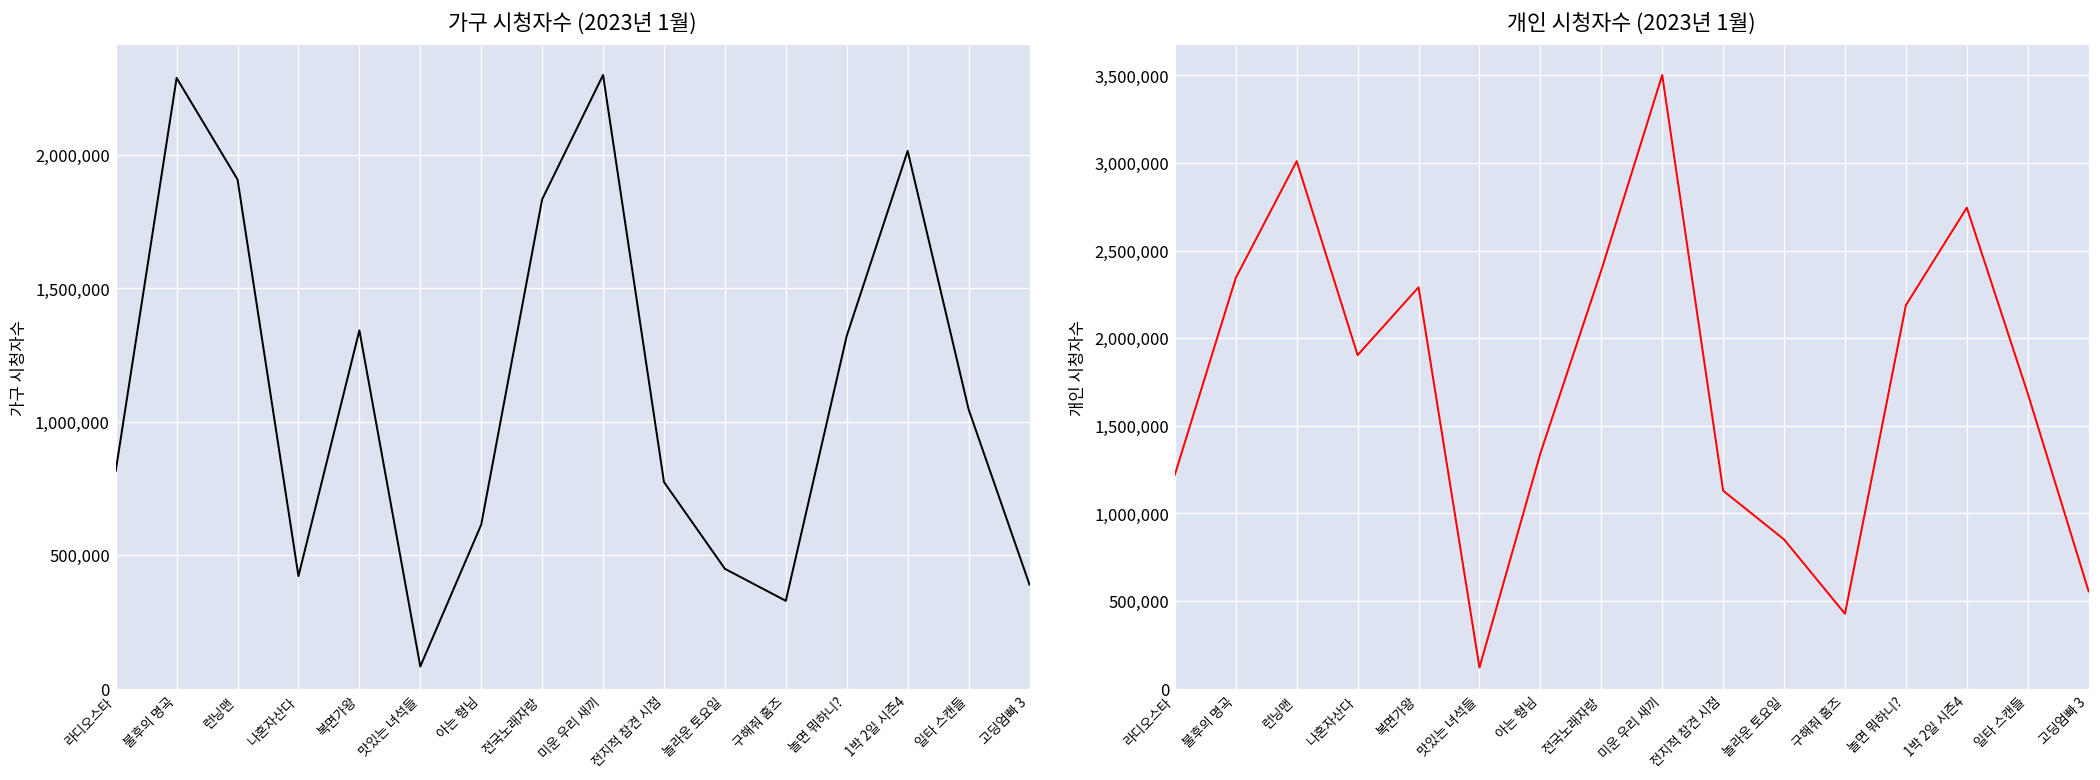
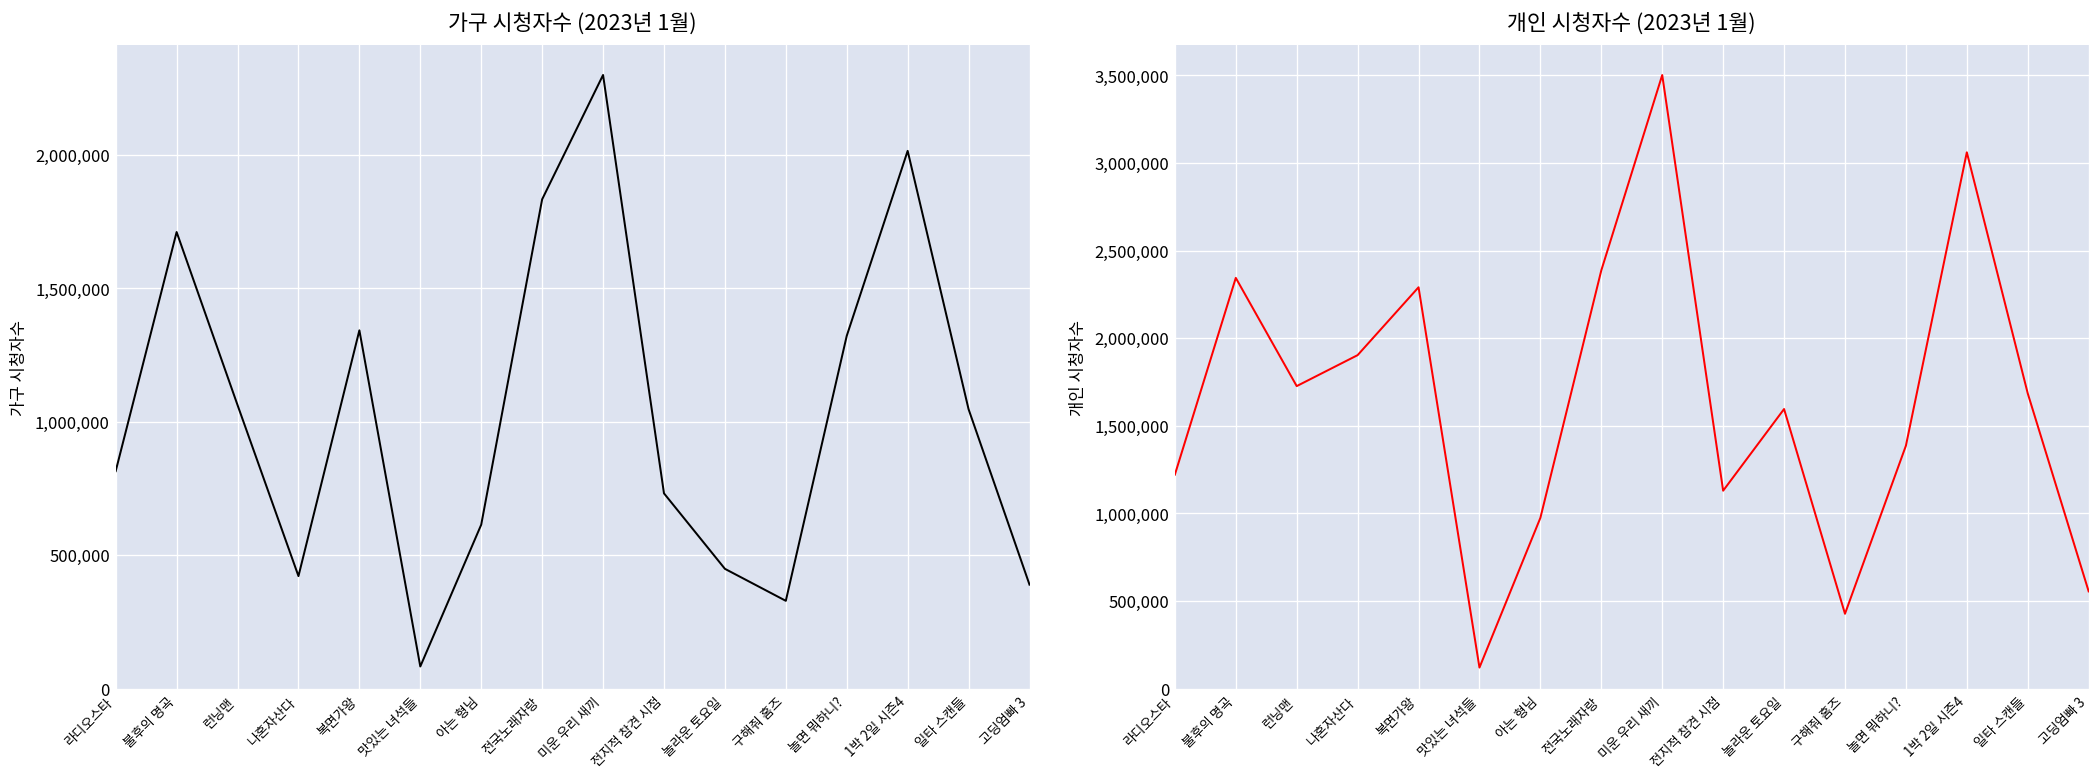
가구 시청자수 (2023년 1월), 불후의 명곡: 2,290,000 -> 1,710,000
가구 시청자수 (2023년 1월), 런닝맨: 1,910,000 -> 1,060,000
가구 시청자수 (2023년 1월), 전지적 참견 시점: 770,000 -> 730,000
개인 시청자수 (2023년 1월), 런닝맨: 3,010,000 -> 1,730,000
개인 시청자수 (2023년 1월), 아는 형님: 1,340,000 -> 970,000
개인 시청자수 (2023년 1월), 놀라운 토요일: 850,000 -> 1,600,000
개인 시청자수 (2023년 1월), 놀면 뭐하니?: 2,190,000 -> 1,390,000
개인 시청자수 (2023년 1월), 1박 2일 시즌4: 2,740,000 -> 3,060,000
